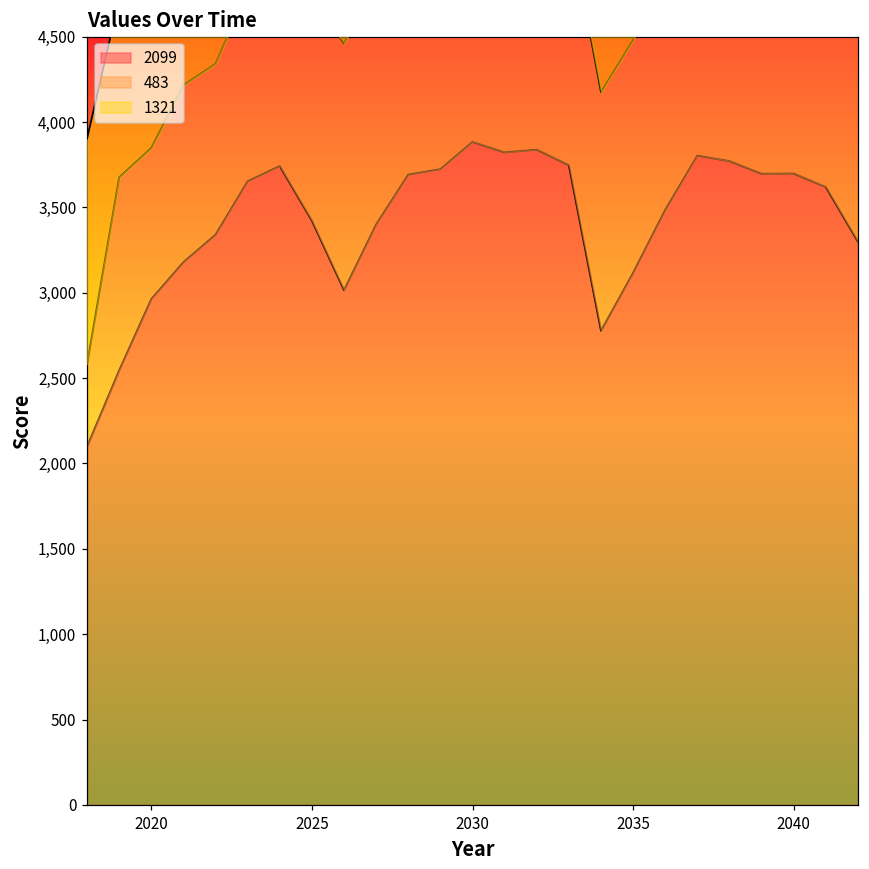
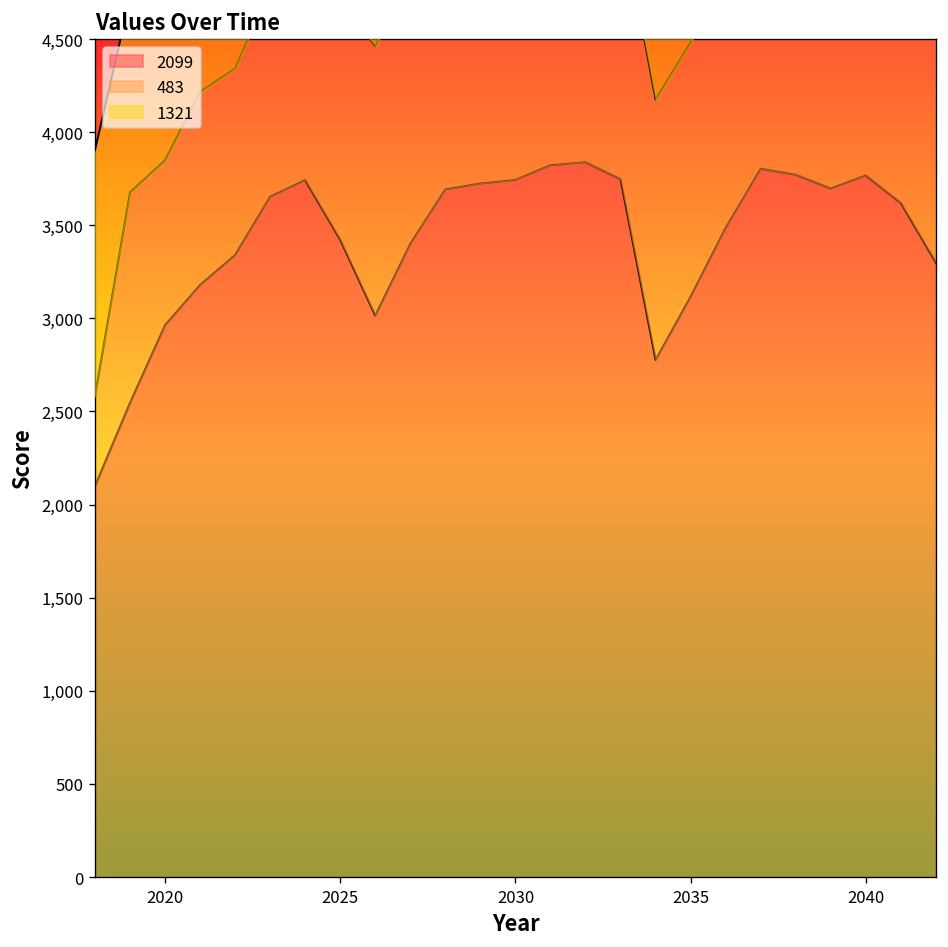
2099, 2030: 3,880 -> 3,740
2099, 2040: 3,700 -> 3,770
